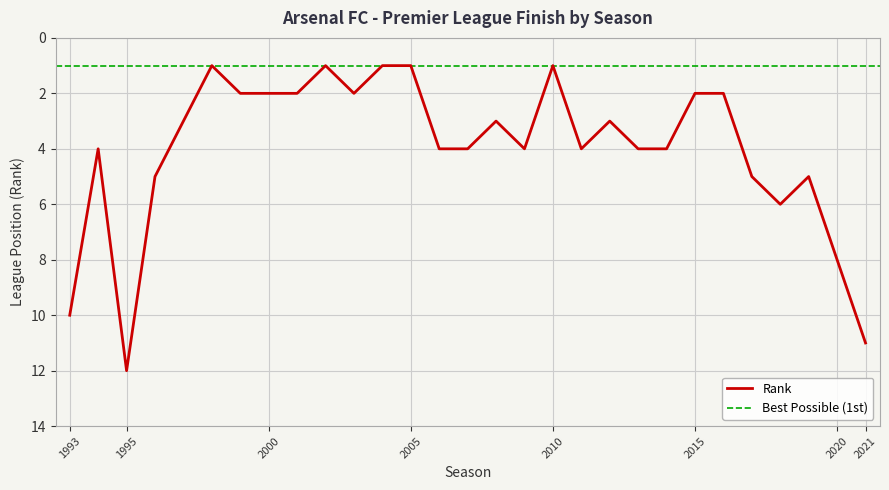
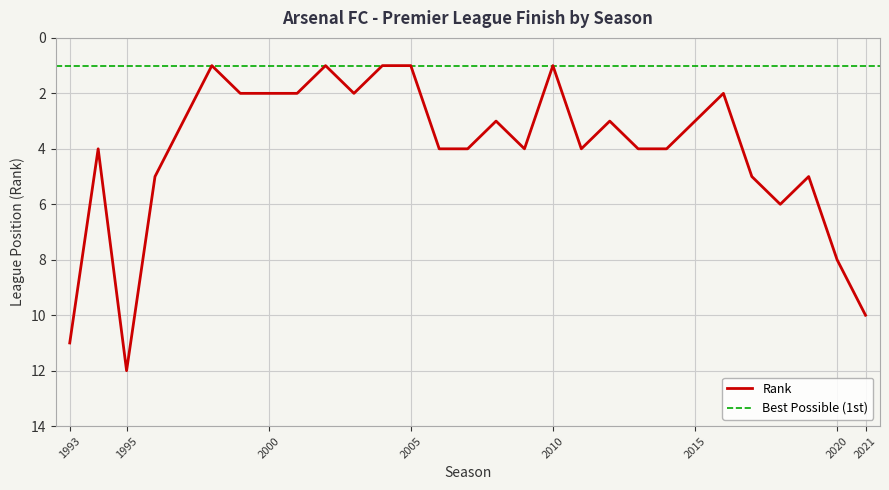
1993: 10 -> 11
2015: 2 -> 3
2021: 11 -> 10
